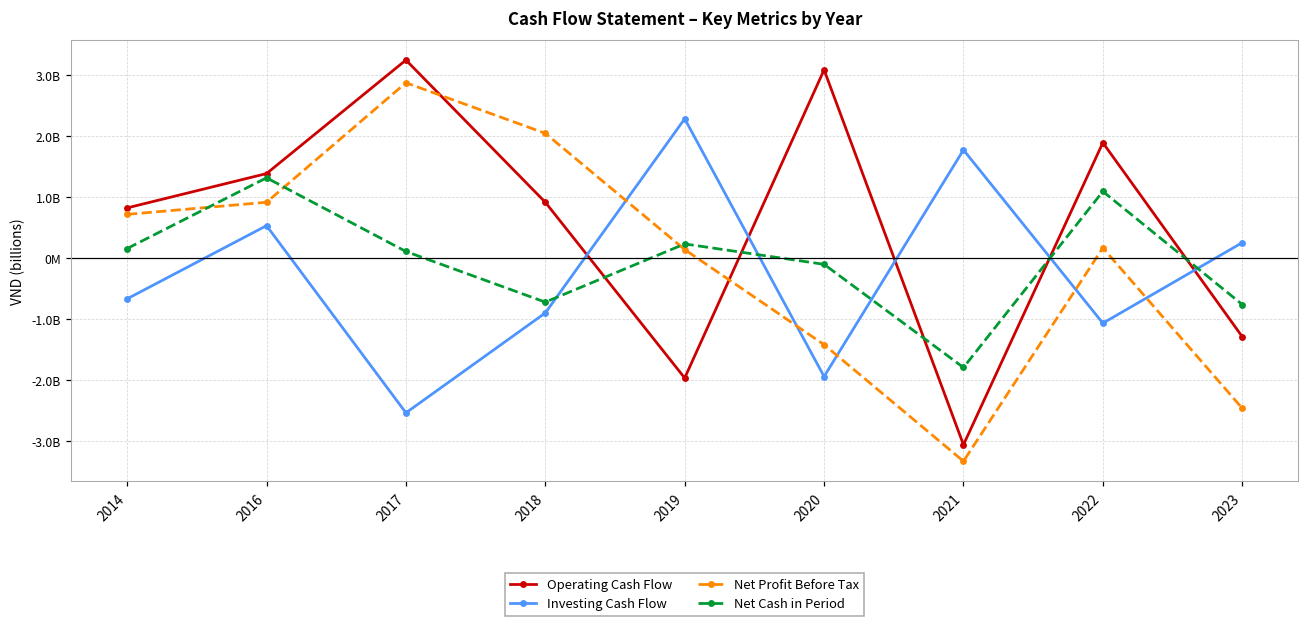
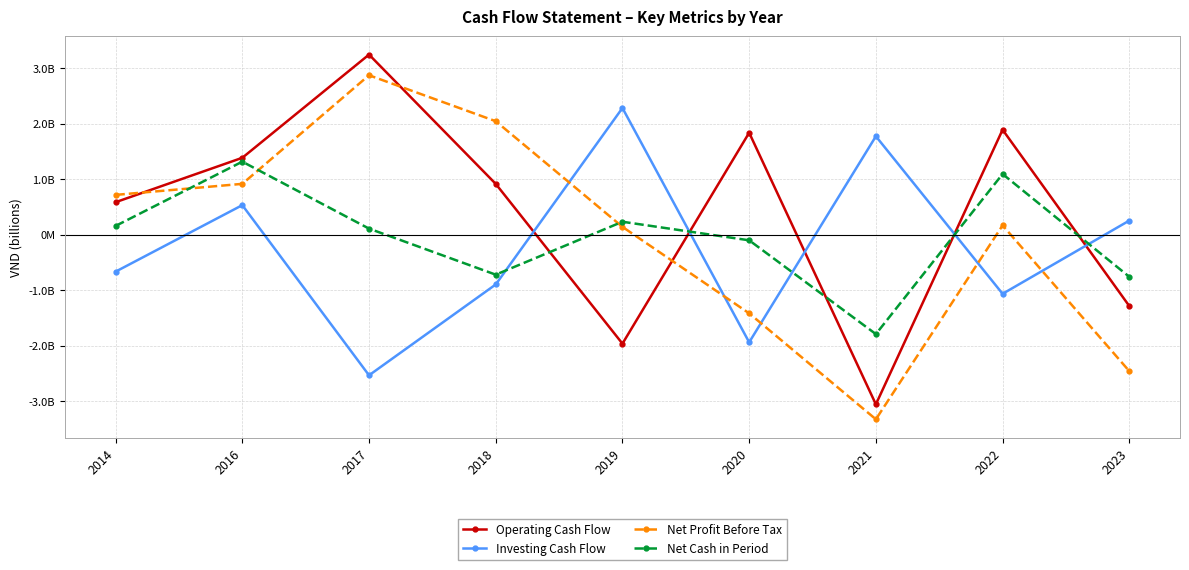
Operating Cash Flow, 2014: 800000000 -> 600000000
Operating Cash Flow, 2020: 3100000000 -> 1800000000
